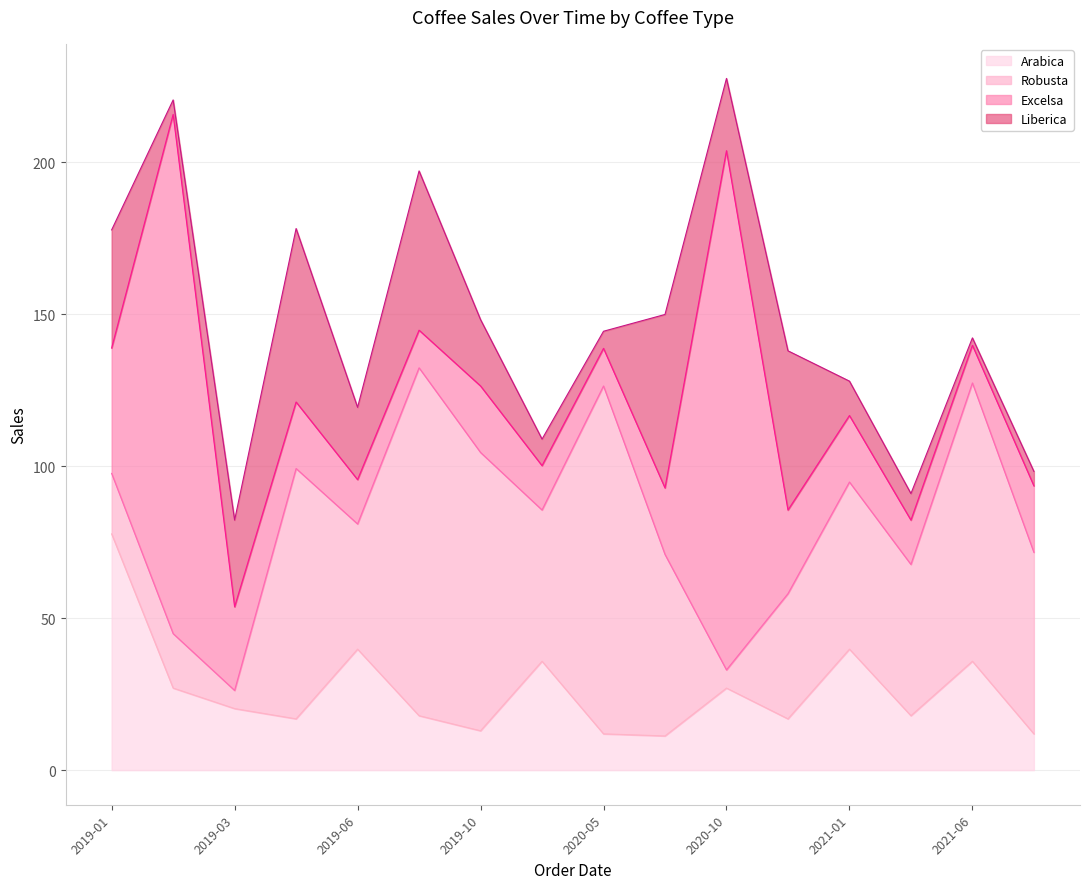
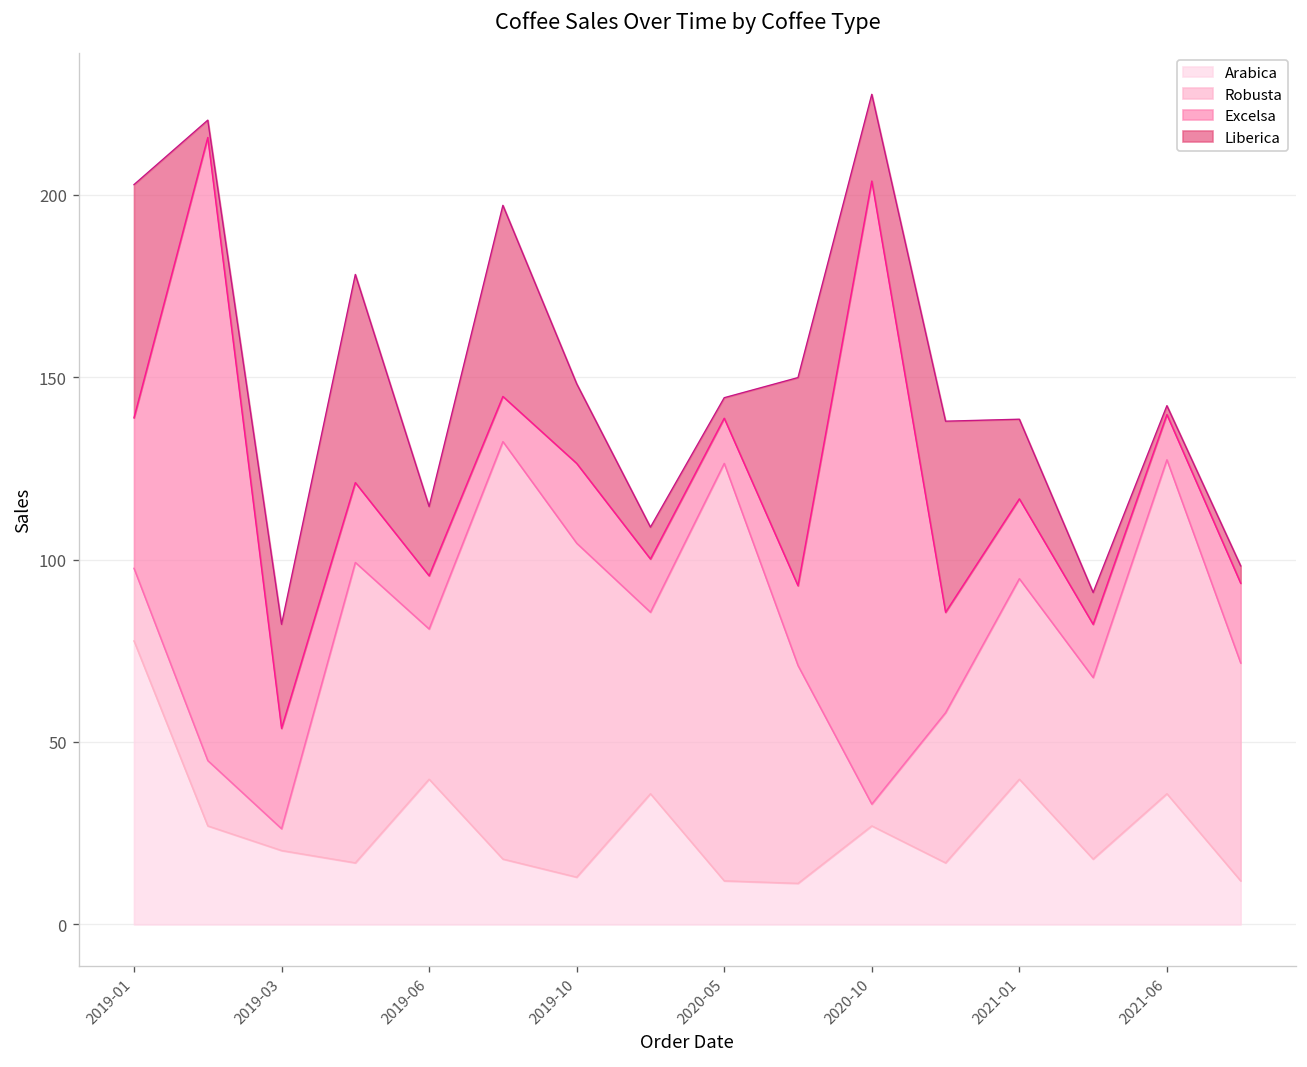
Liberica, 2019-01: 39 -> 64
Liberica, 2019-06: 24 -> 19
Liberica, 2021-01: 11 -> 22
